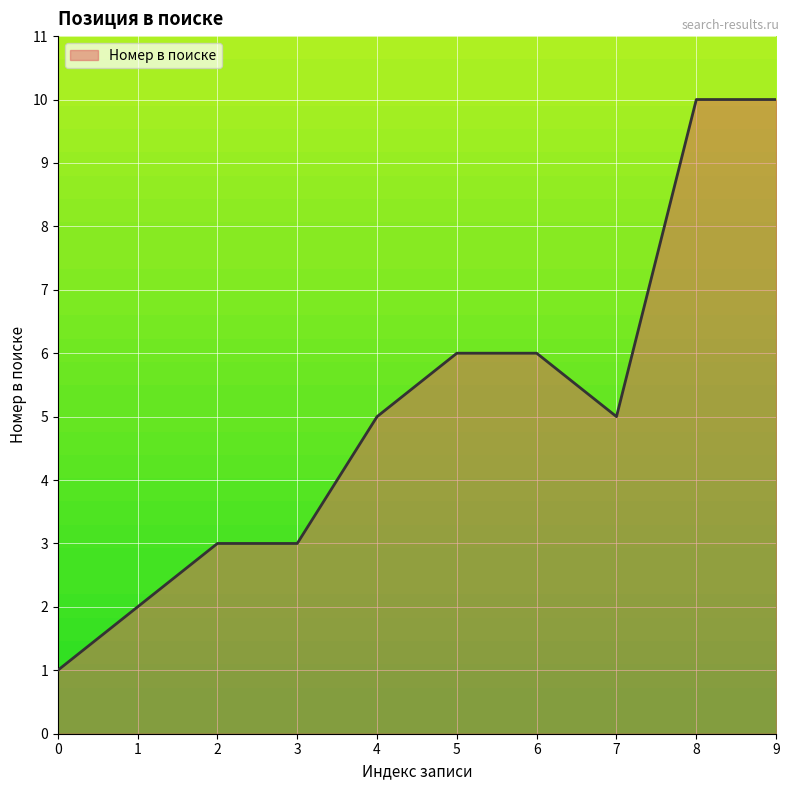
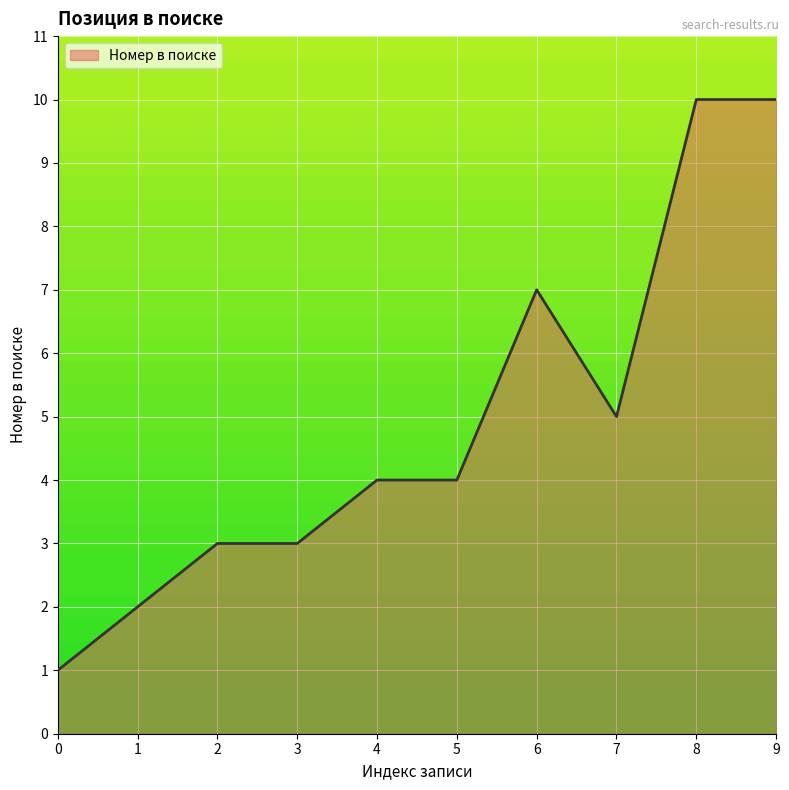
4: 5 -> 4
5: 6 -> 4
6: 6 -> 7
